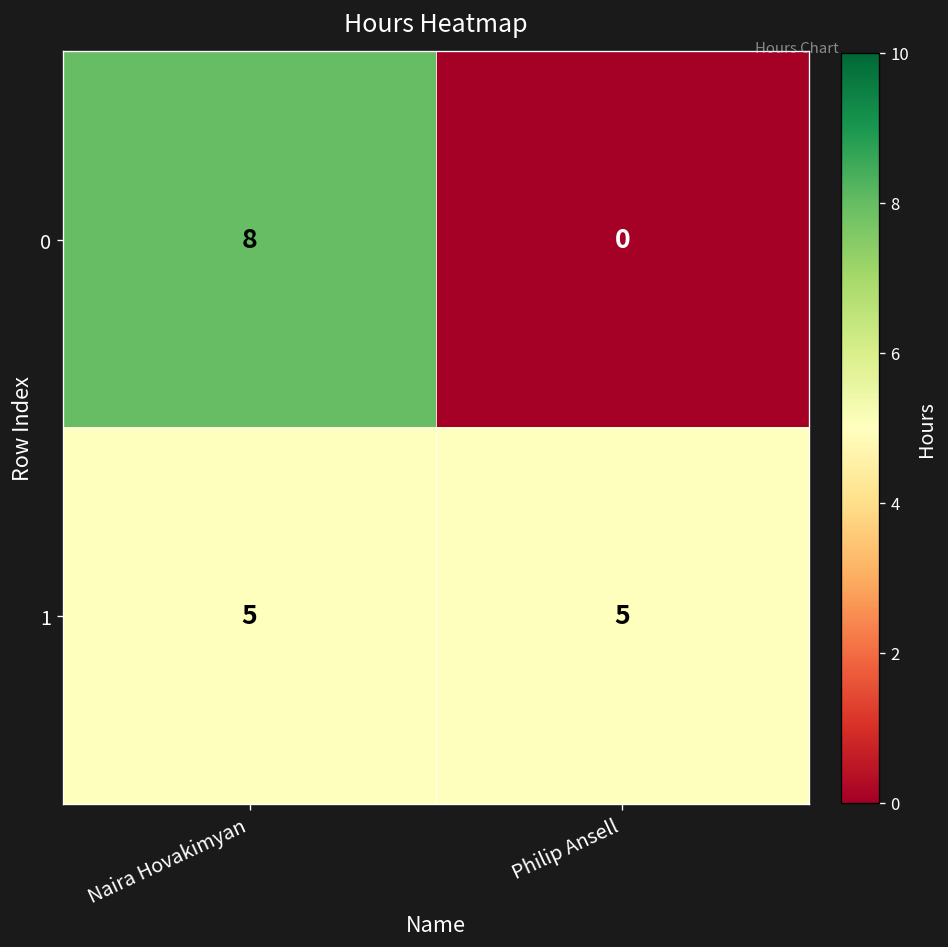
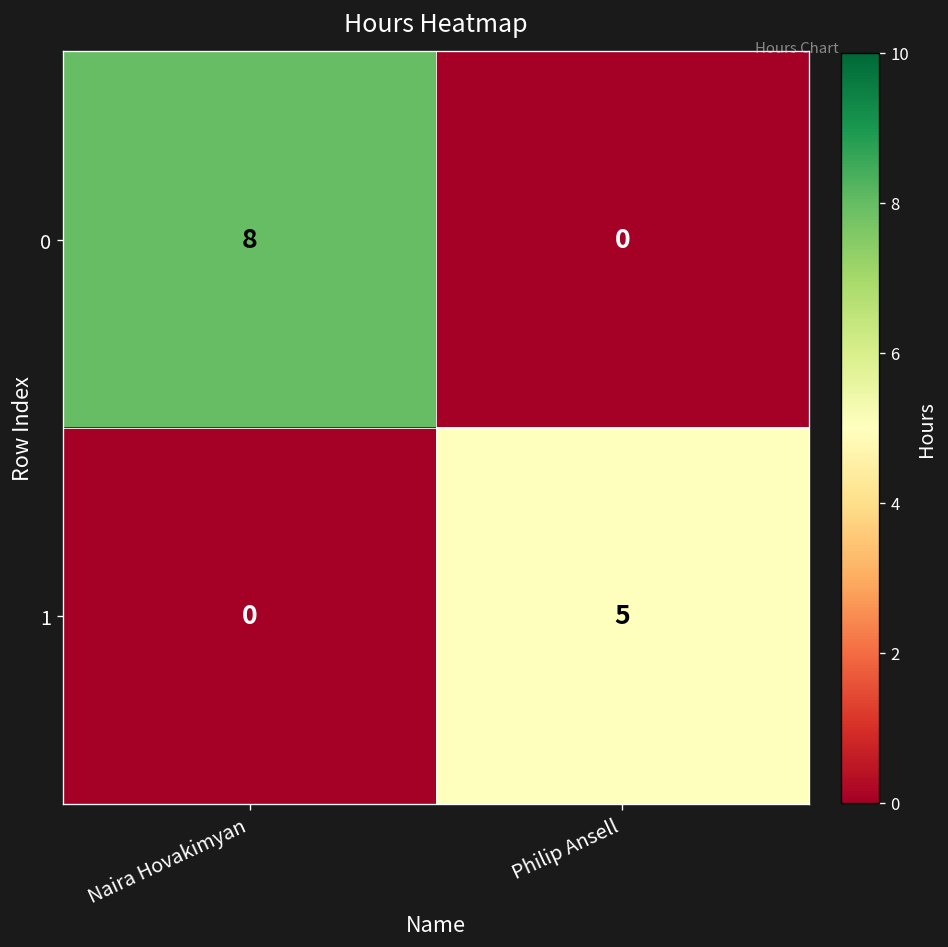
1, Naira Hovakimyan: 5 -> 0
